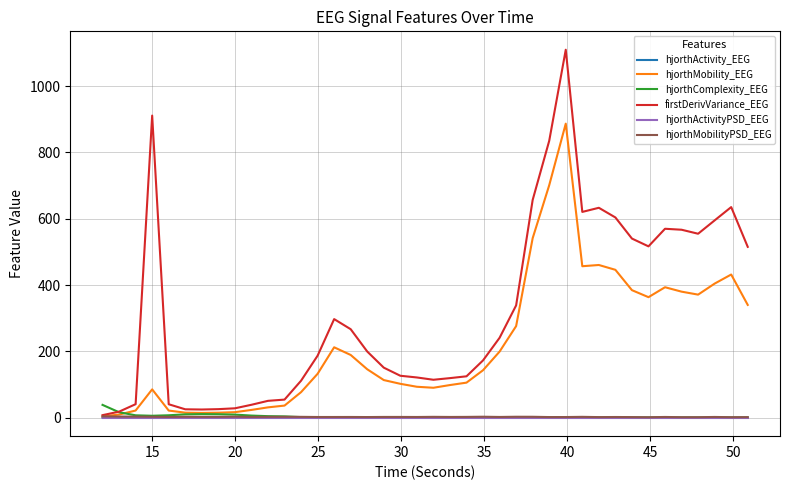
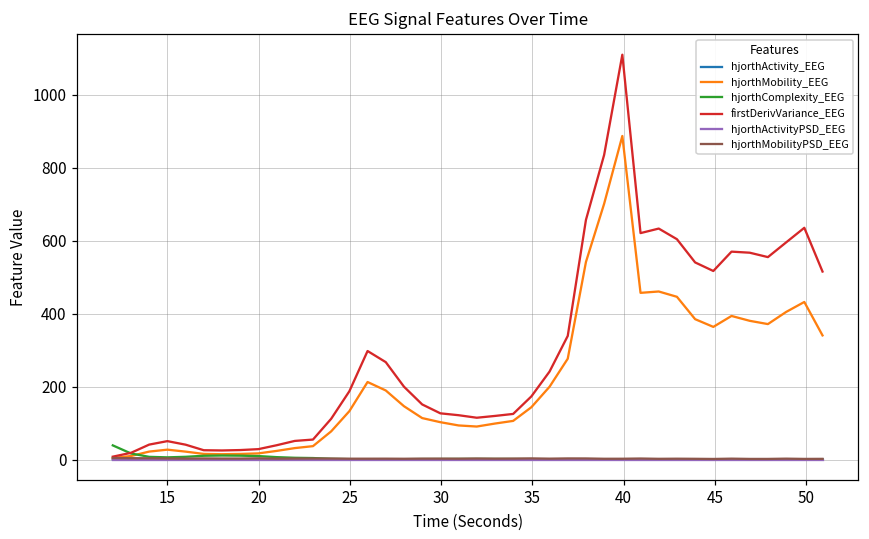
hjorthMobility_EEG, 15: 90 -> 30
firstDerivVariance_EEG, 15: 910 -> 50
